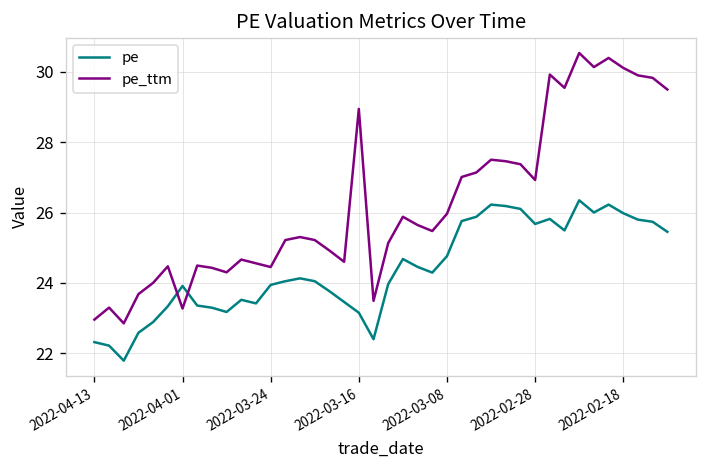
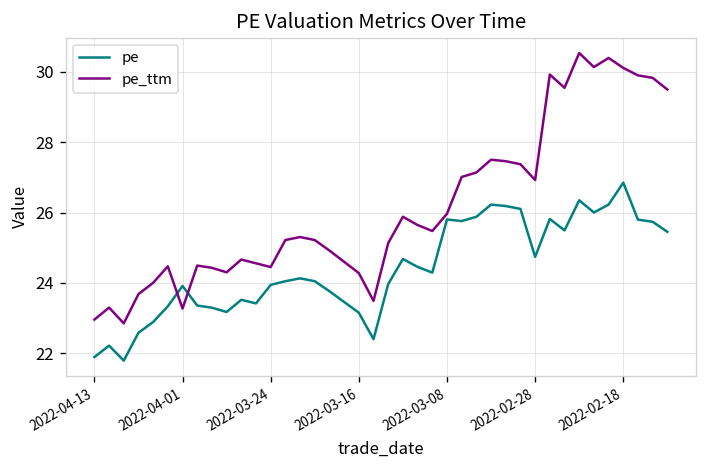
pe, 2022-04-13: 22.3 -> 21.9
pe_ttm, 2022-03-16: 28.9 -> 24.3
pe, 2022-03-08: 24.8 -> 25.8
pe, 2022-02-28: 25.7 -> 24.7
pe, 2022-02-18: 26.0 -> 26.9
